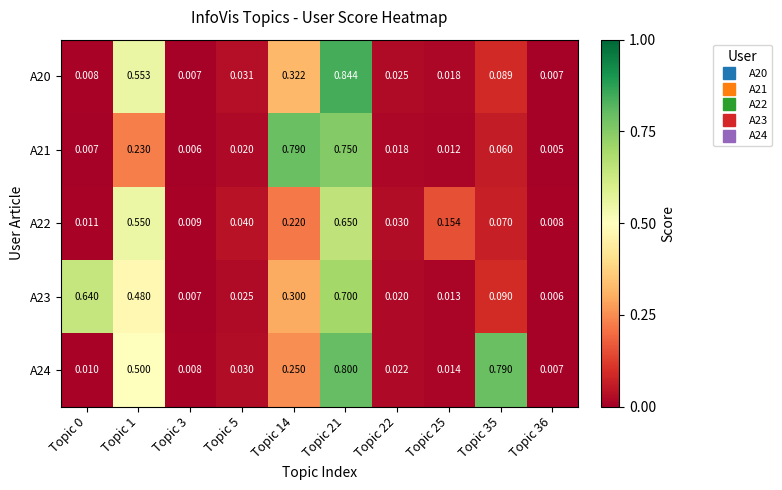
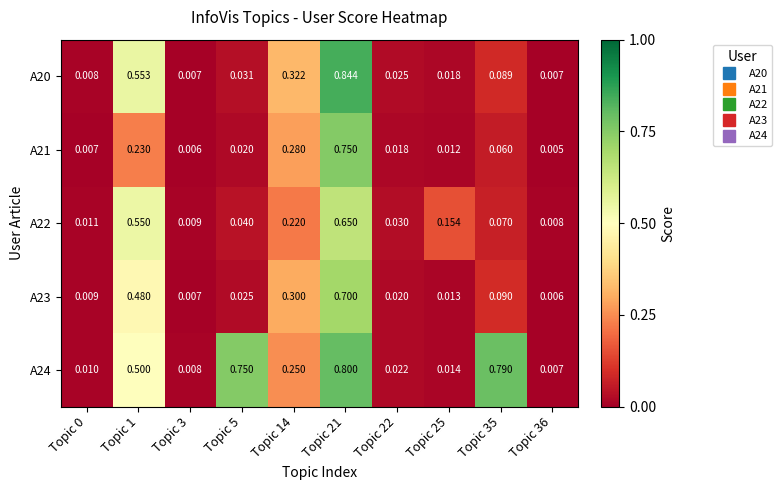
A21, Topic 14: 0.790 -> 0.280
A23, Topic 0: 0.640 -> 0.009
A24, Topic 5: 0.030 -> 0.750
